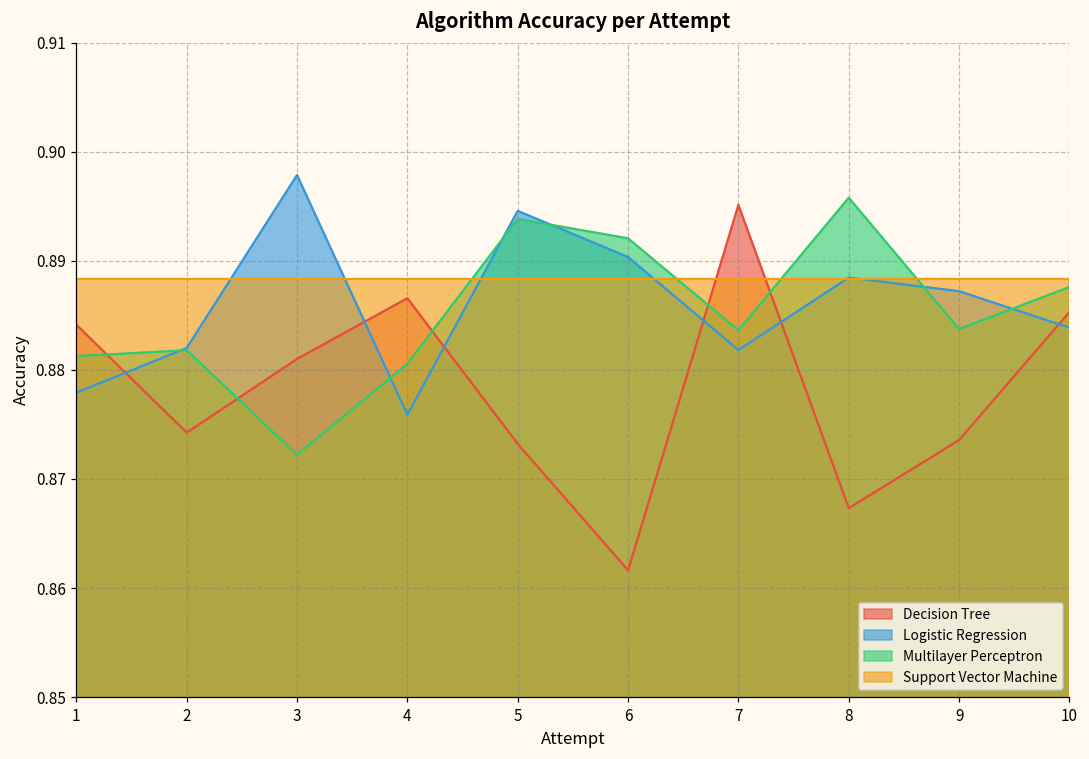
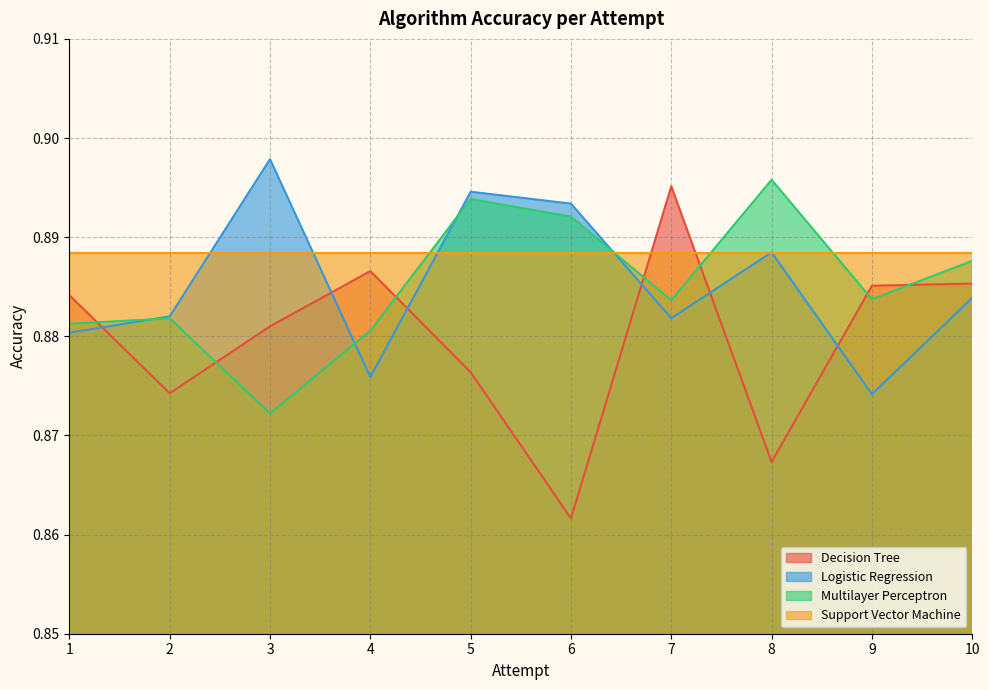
Logistic Regression, 1: 0.878 -> 0.880
Decision Tree, 5: 0.873 -> 0.876
Logistic Regression, 6: 0.890 -> 0.893
Decision Tree, 9: 0.874 -> 0.885
Logistic Regression, 9: 0.887 -> 0.874
